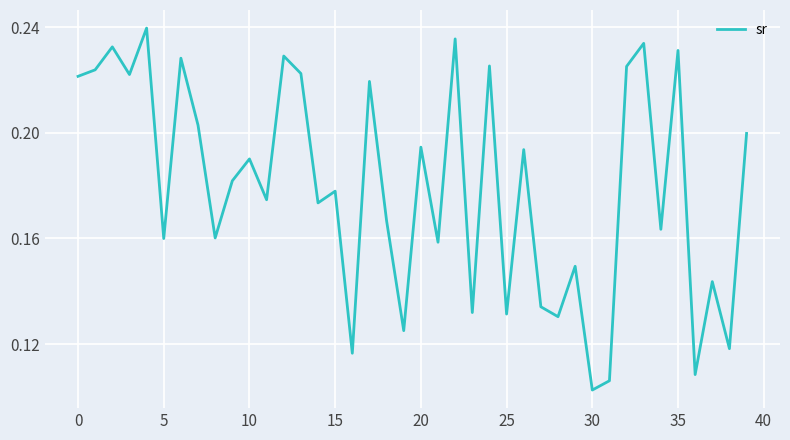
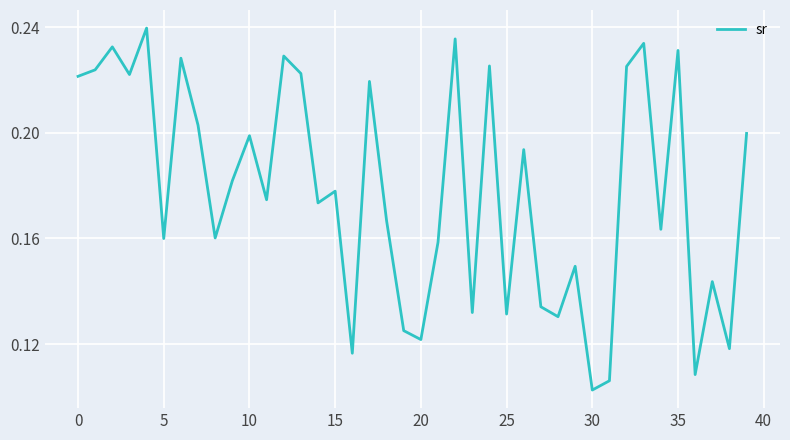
10: 0.190 -> 0.199
20: 0.195 -> 0.122
